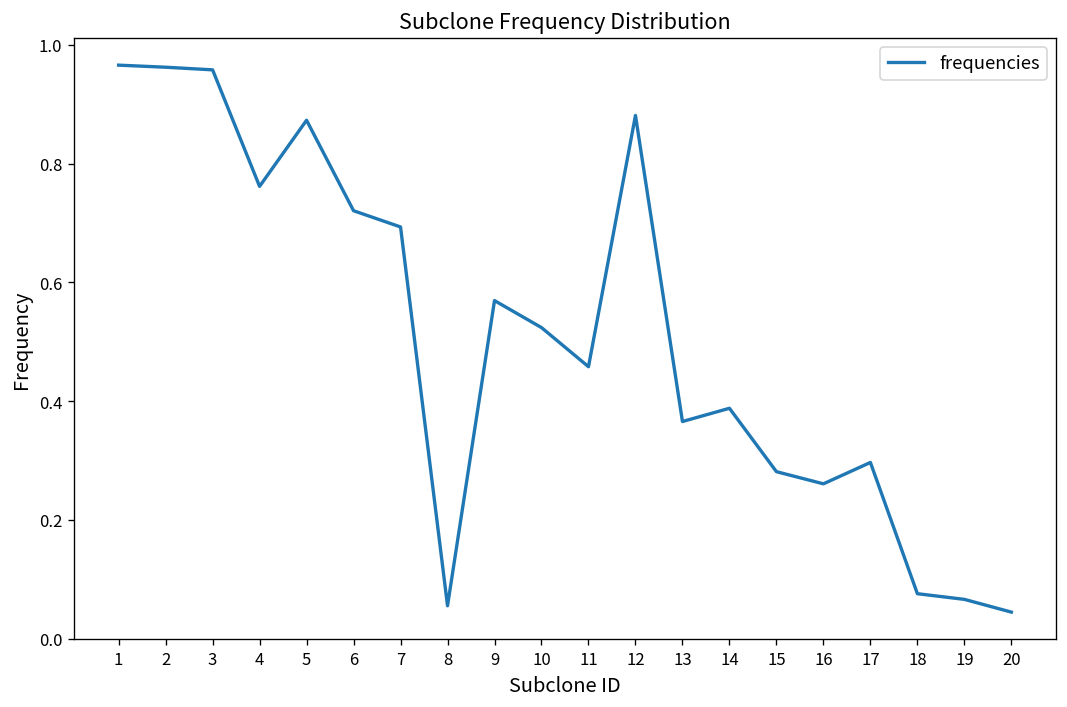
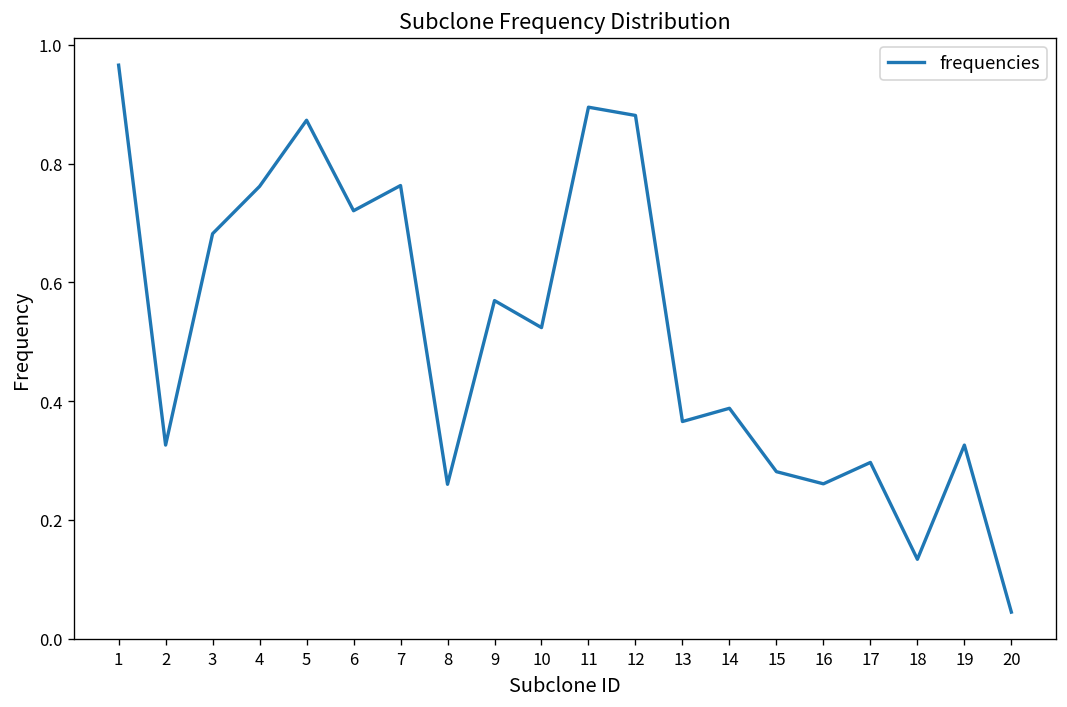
2: 0.96 -> 0.33
3: 0.96 -> 0.68
7: 0.69 -> 0.76
8: 0.06 -> 0.26
11: 0.46 -> 0.90
18: 0.08 -> 0.13
19: 0.07 -> 0.33
